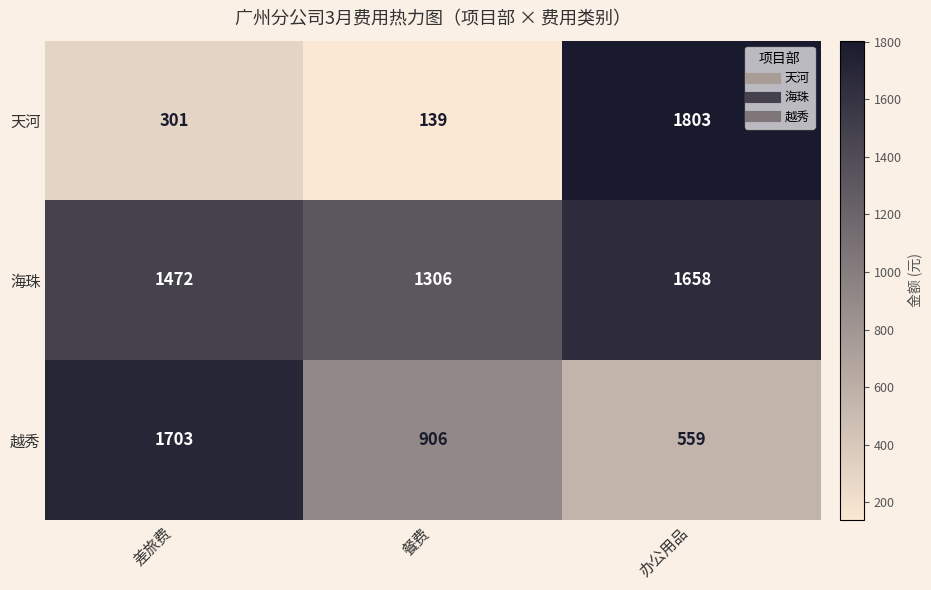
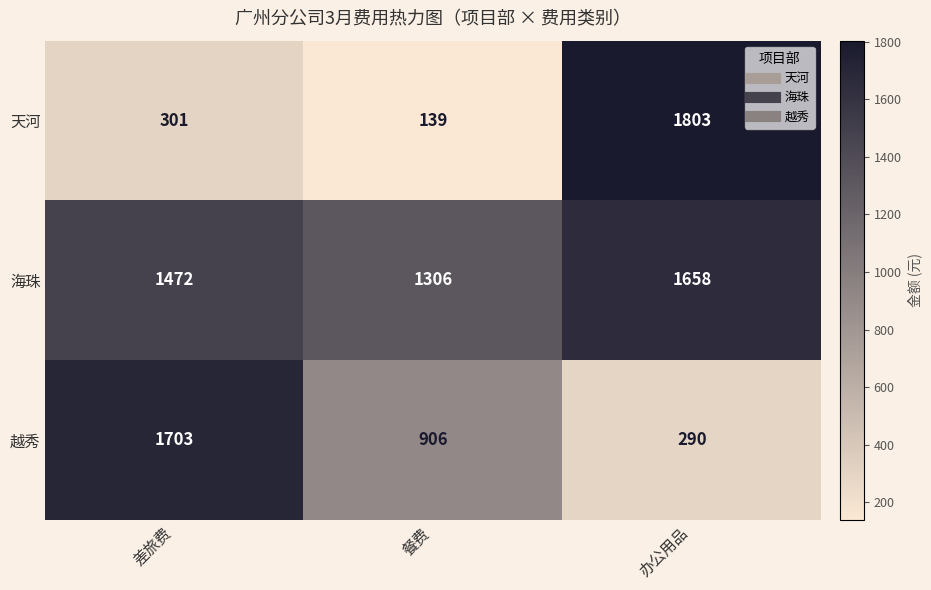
越秀, 办公用品: 559 -> 290
